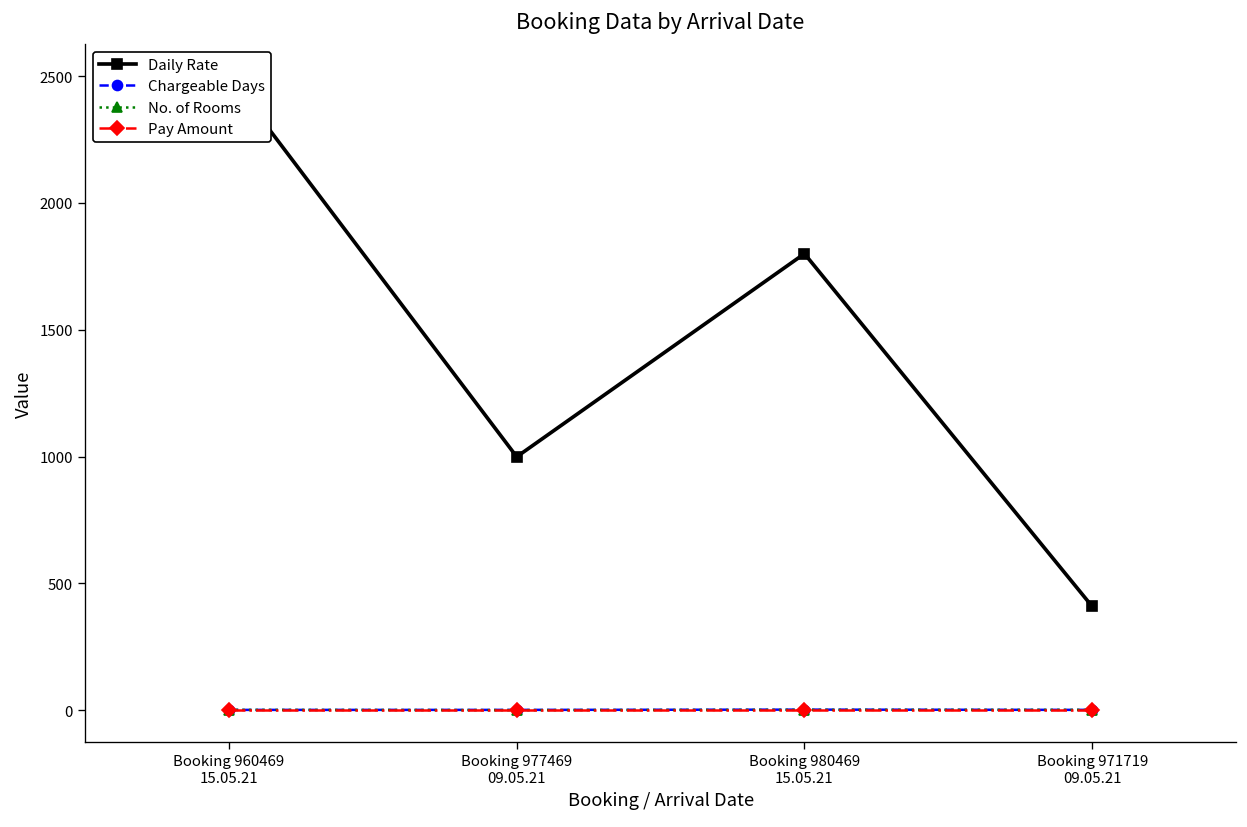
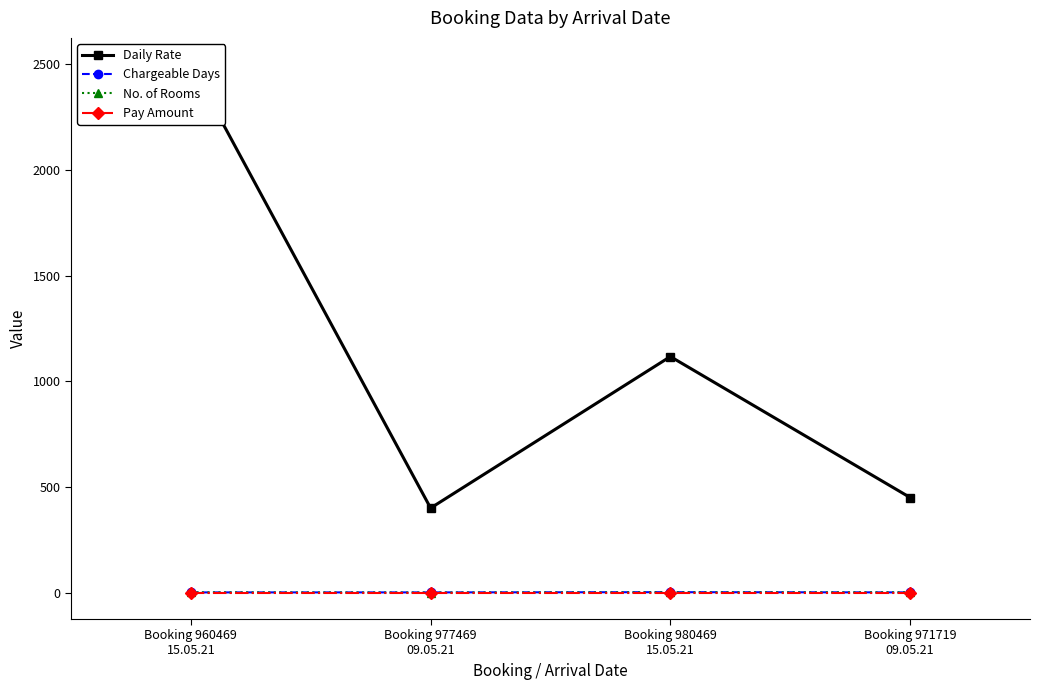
Daily Rate, Booking 977469 09.05.21: 1000 -> 400
Daily Rate, Booking 980469 15.05.21: 1800 -> 1120
Daily Rate, Booking 971719 09.05.21: 410 -> 450
